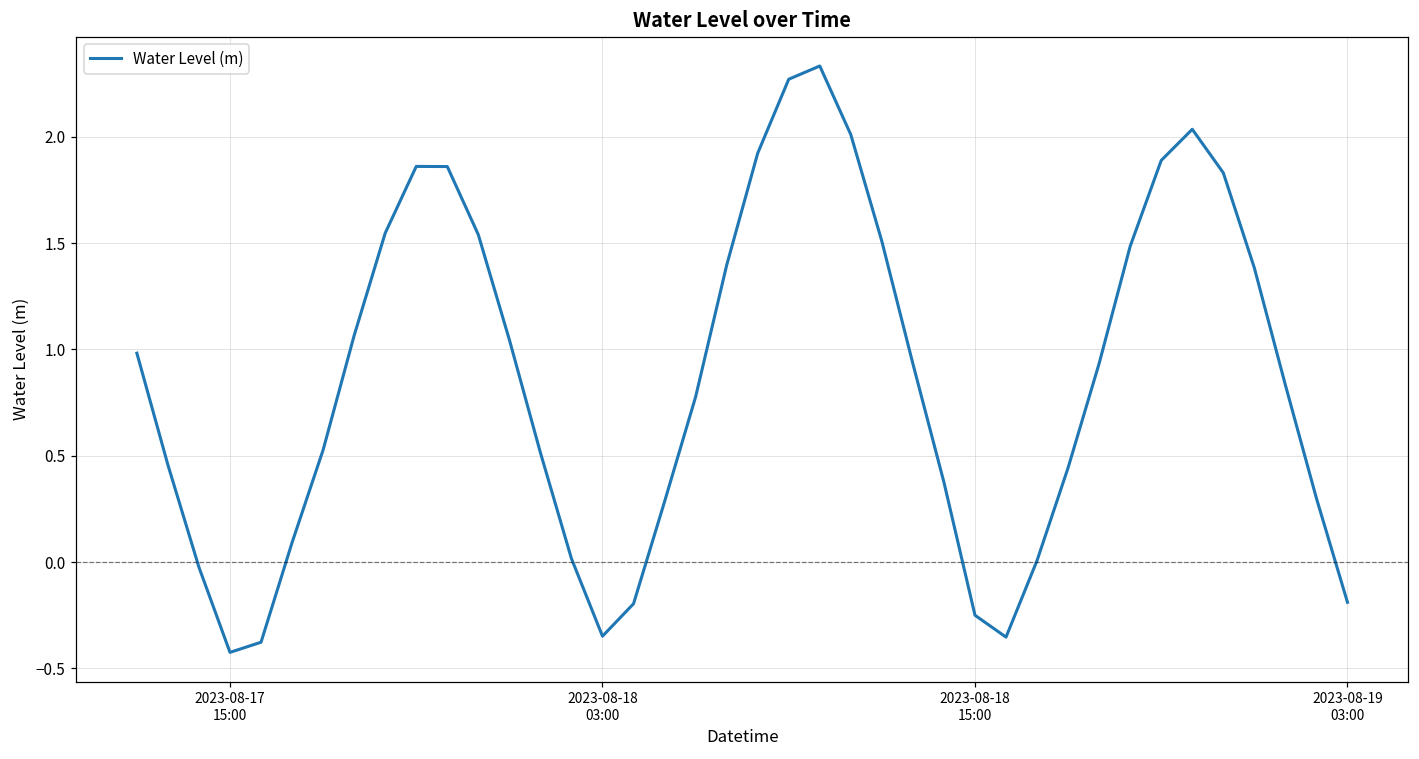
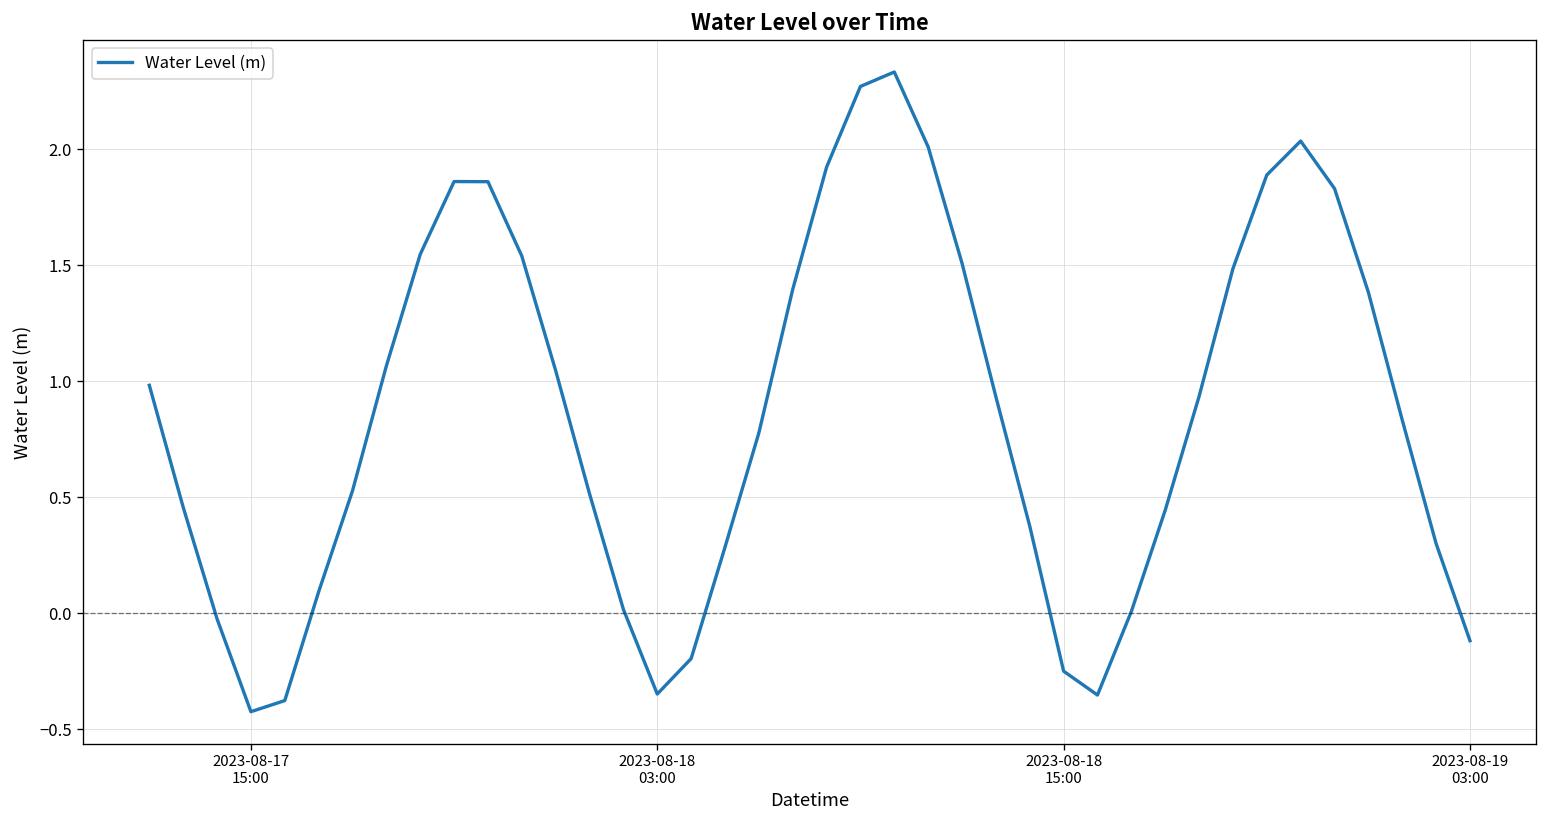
2023-08-19 03:00: -0.19 -> -0.12
